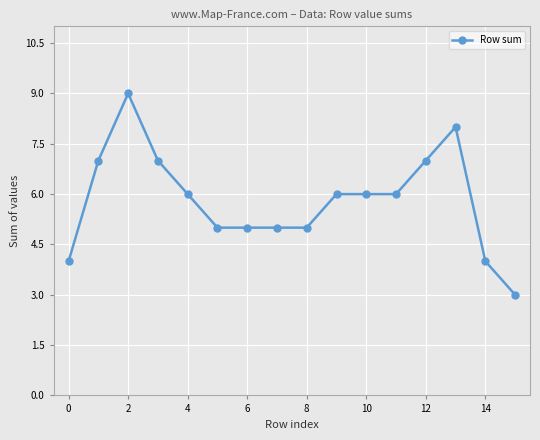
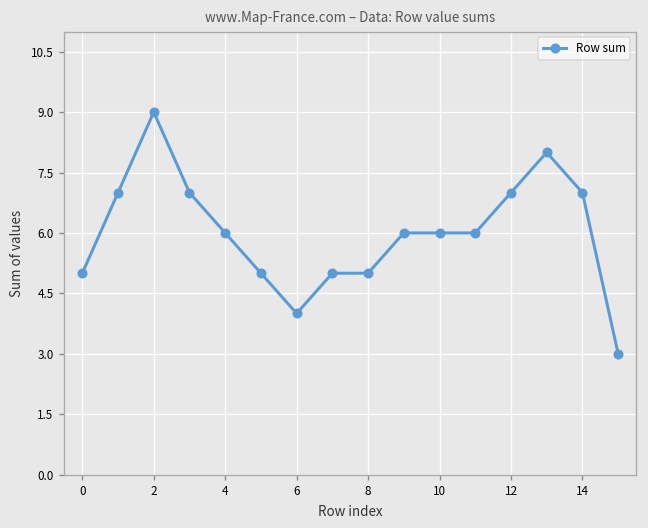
Row sum, 0: 4 -> 5
Row sum, 6: 5 -> 4
Row sum, 14: 4 -> 7
